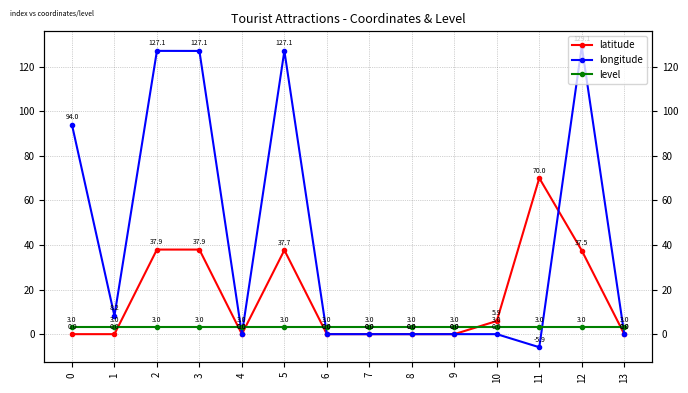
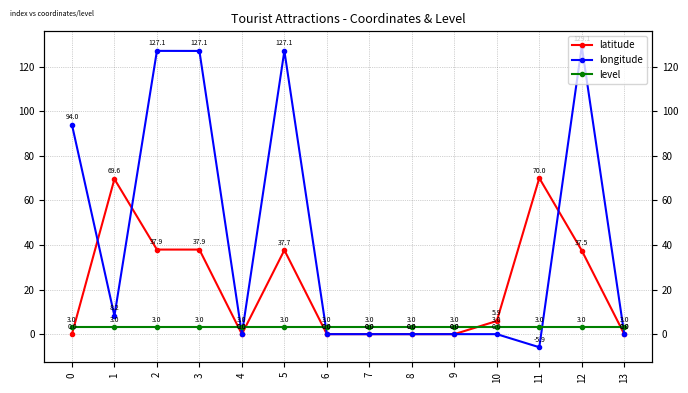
latitude, 1: 0.0 -> 69.6
